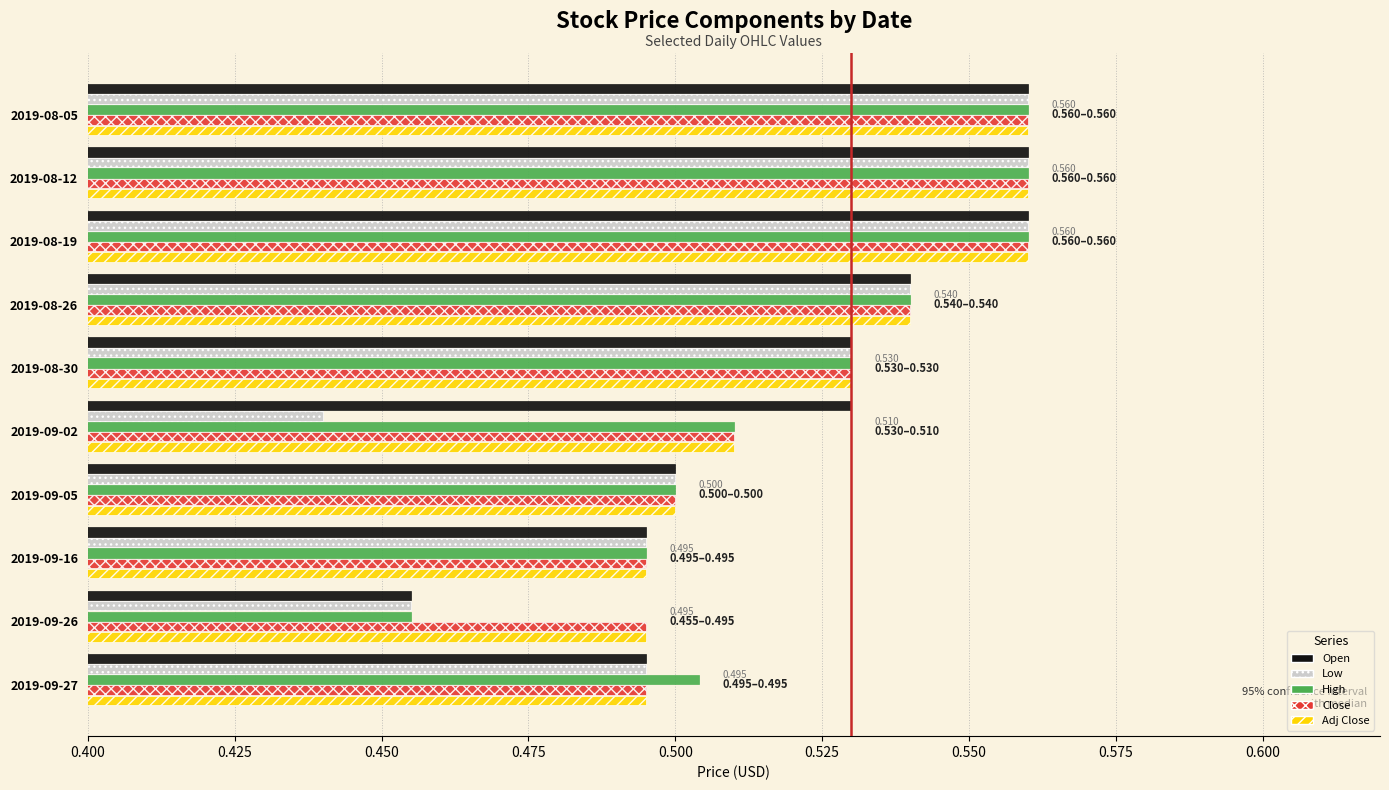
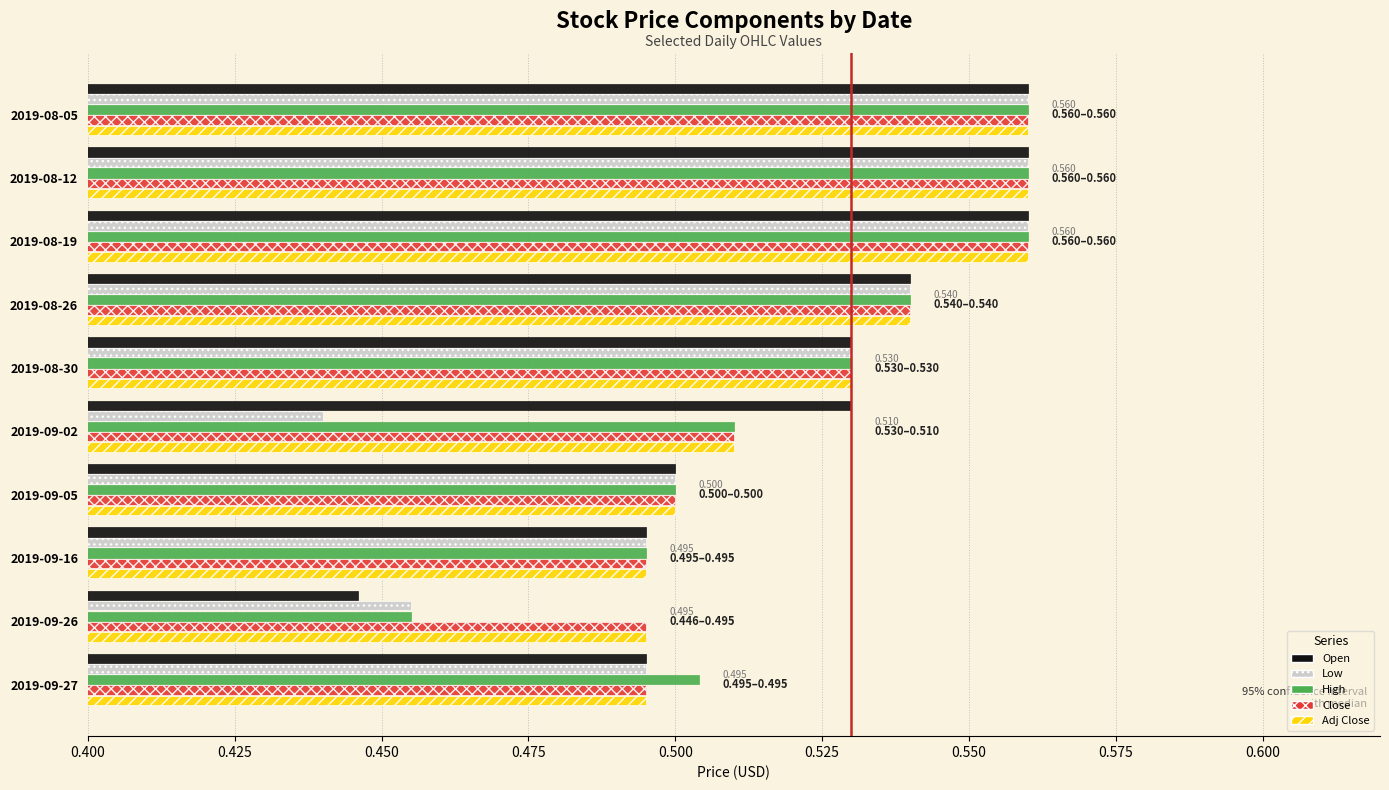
Open, 2019-09-26: 0.455 -> 0.446
